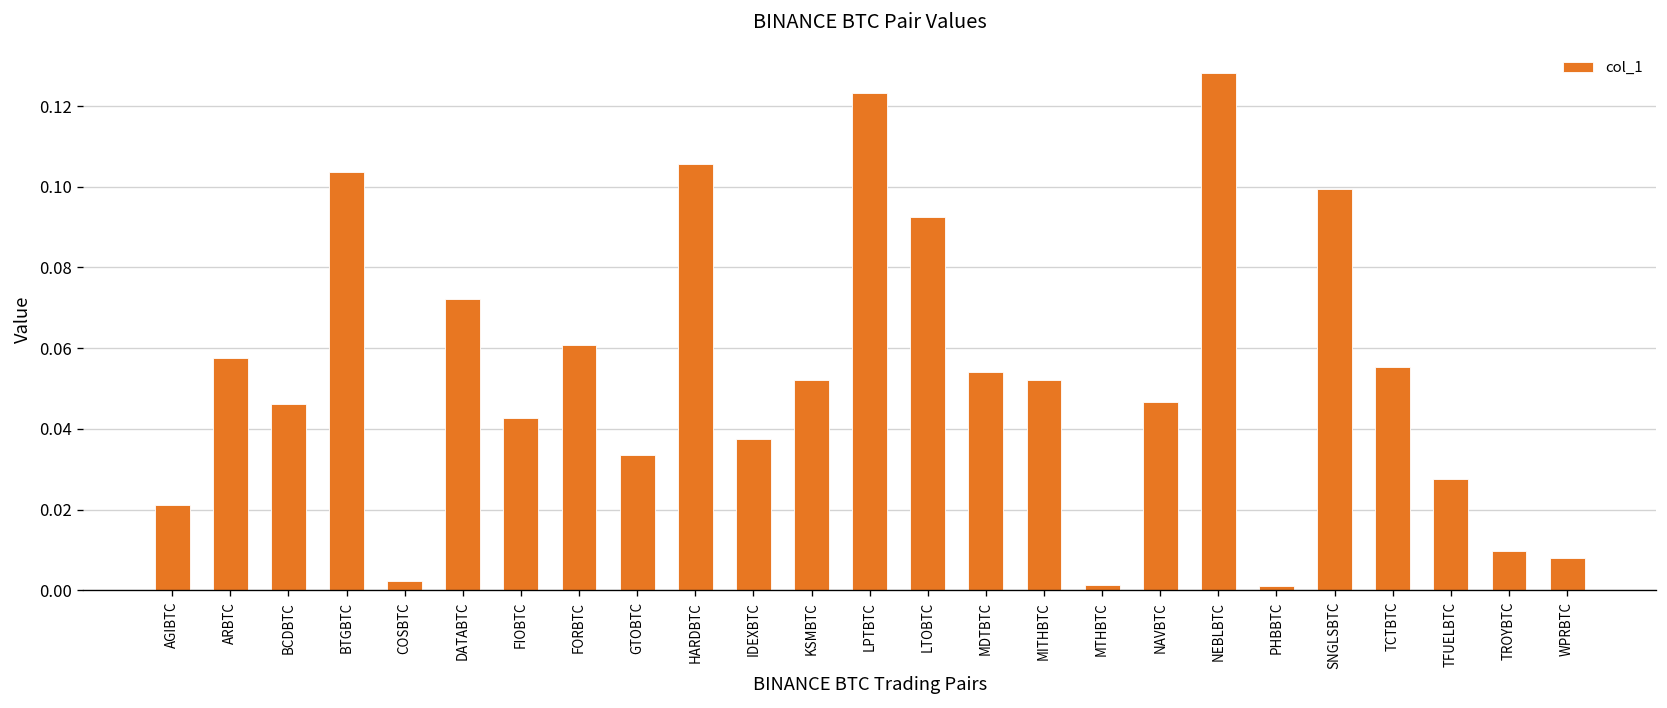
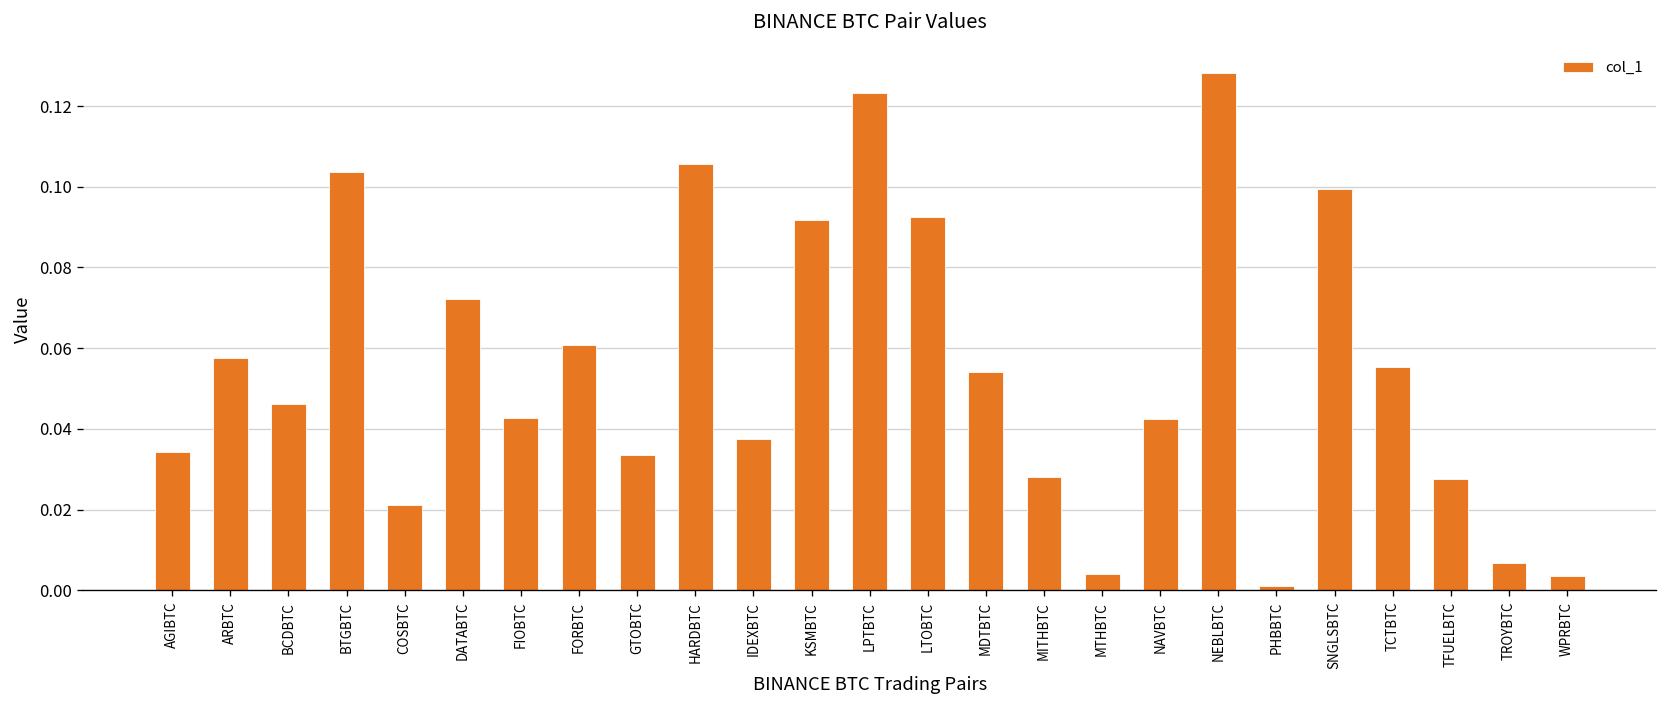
AGIBTC: 0.021 -> 0.034
COSBTC: 0.002 -> 0.021
KSMBTC: 0.052 -> 0.092
MITHBTC: 0.052 -> 0.028
MTHBTC: 0.001 -> 0.004
NAVBTC: 0.047 -> 0.042
TROYBTC: 0.010 -> 0.007
WPRBTC: 0.008 -> 0.004
